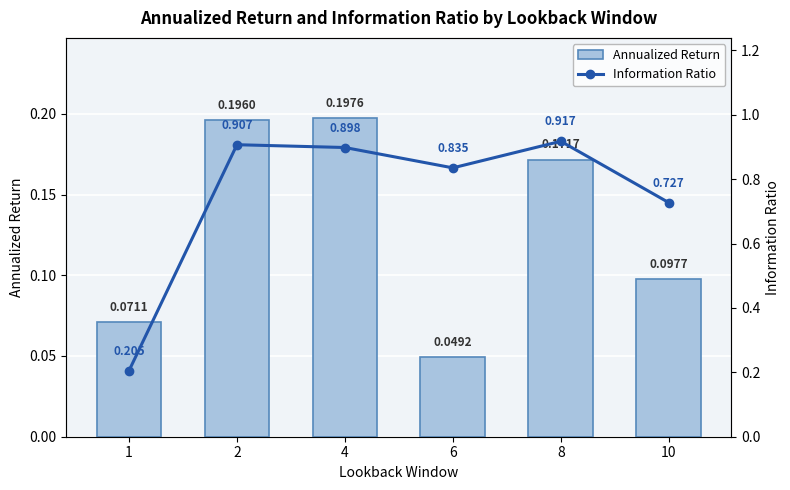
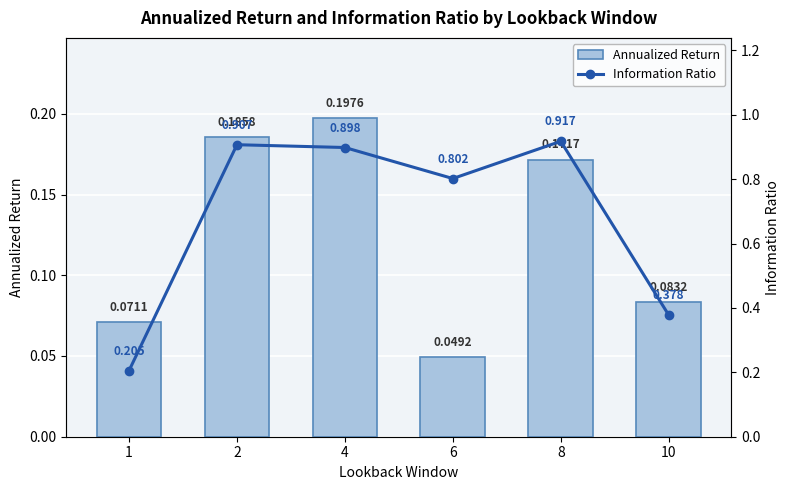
Annualized Return, 2: 0.1960 -> 0.1858
Annualized Return, 10: 0.0977 -> 0.0832
Information Ratio, 6: 0.835 -> 0.802
Information Ratio, 10: 0.727 -> 0.378
